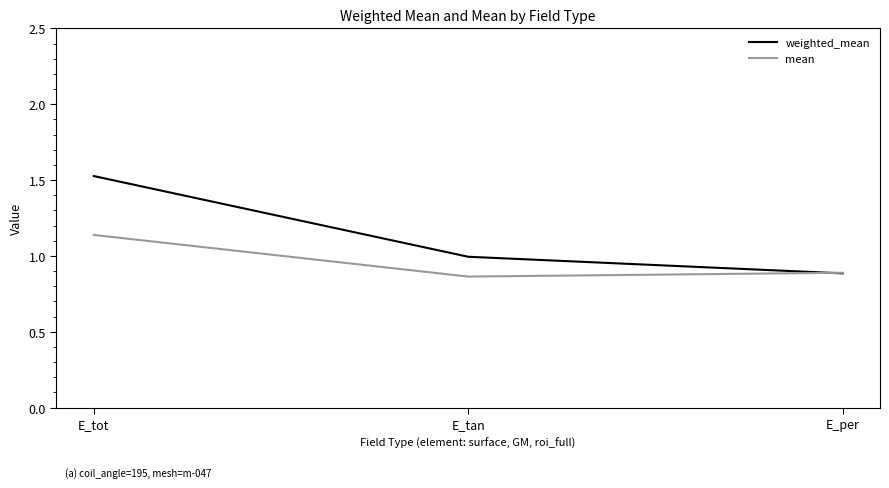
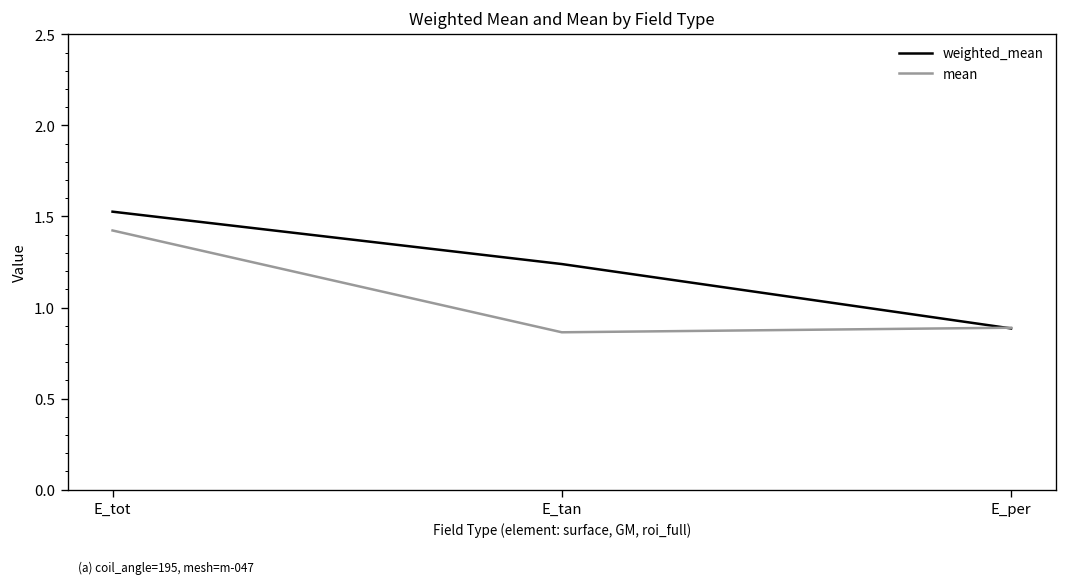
mean, E_tot: 1.14 -> 1.42
weighted_mean, E_tan: 0.99 -> 1.24
